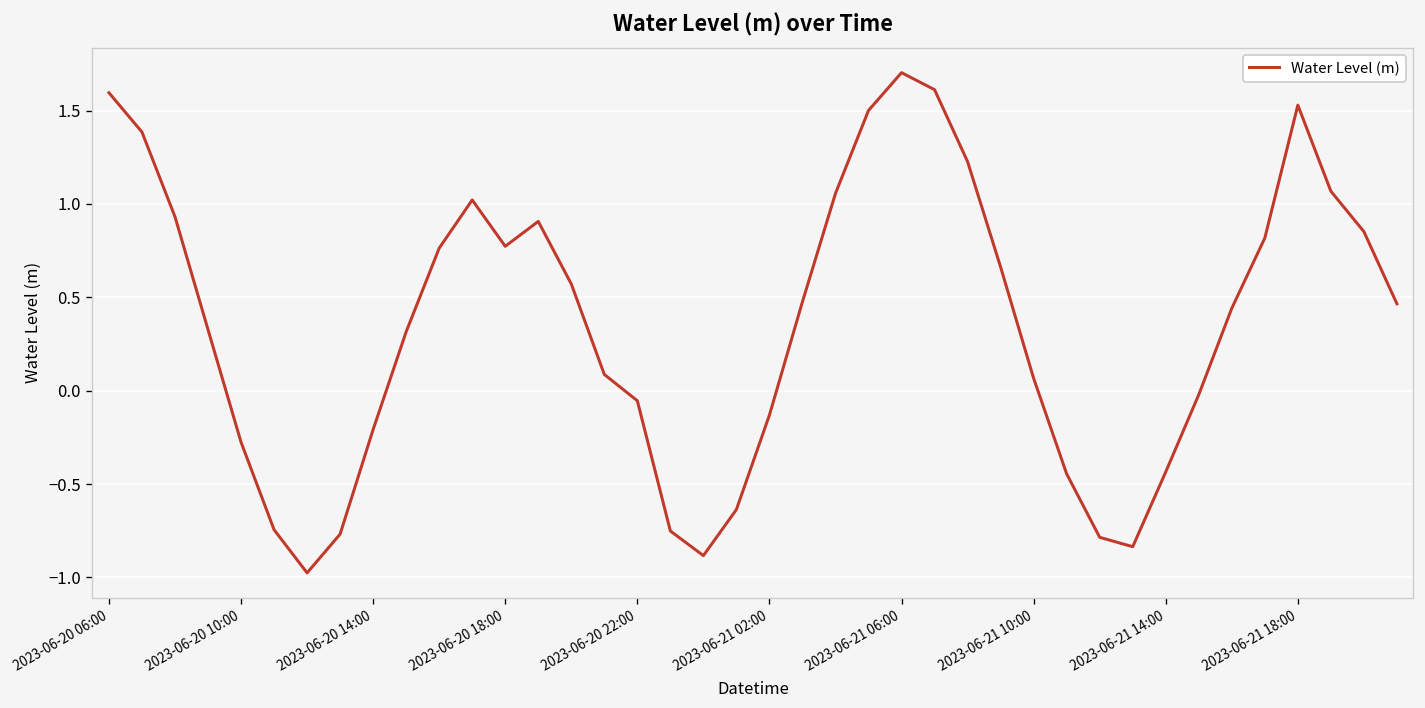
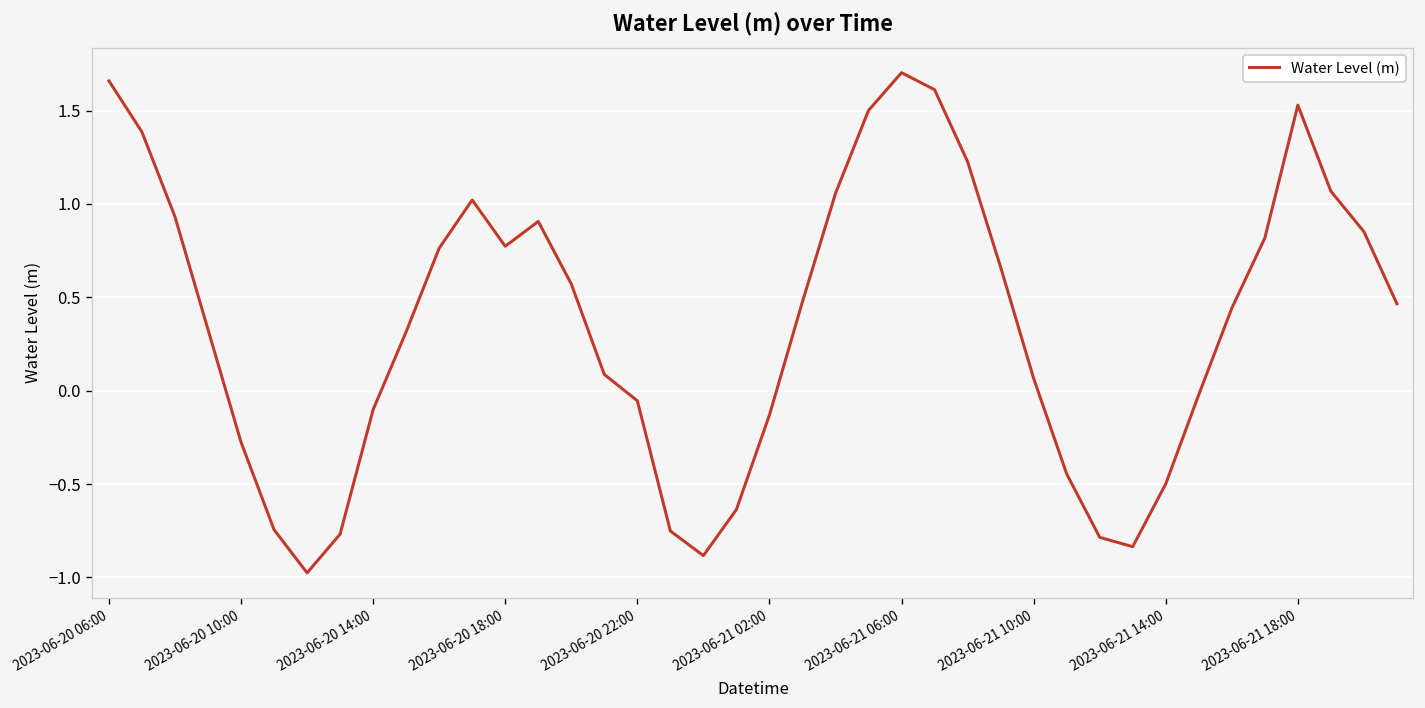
2023-06-20 06:00: 1.60 -> 1.66
2023-06-20 14:00: -0.21 -> -0.10
2023-06-21 14:00: -0.43 -> -0.50
